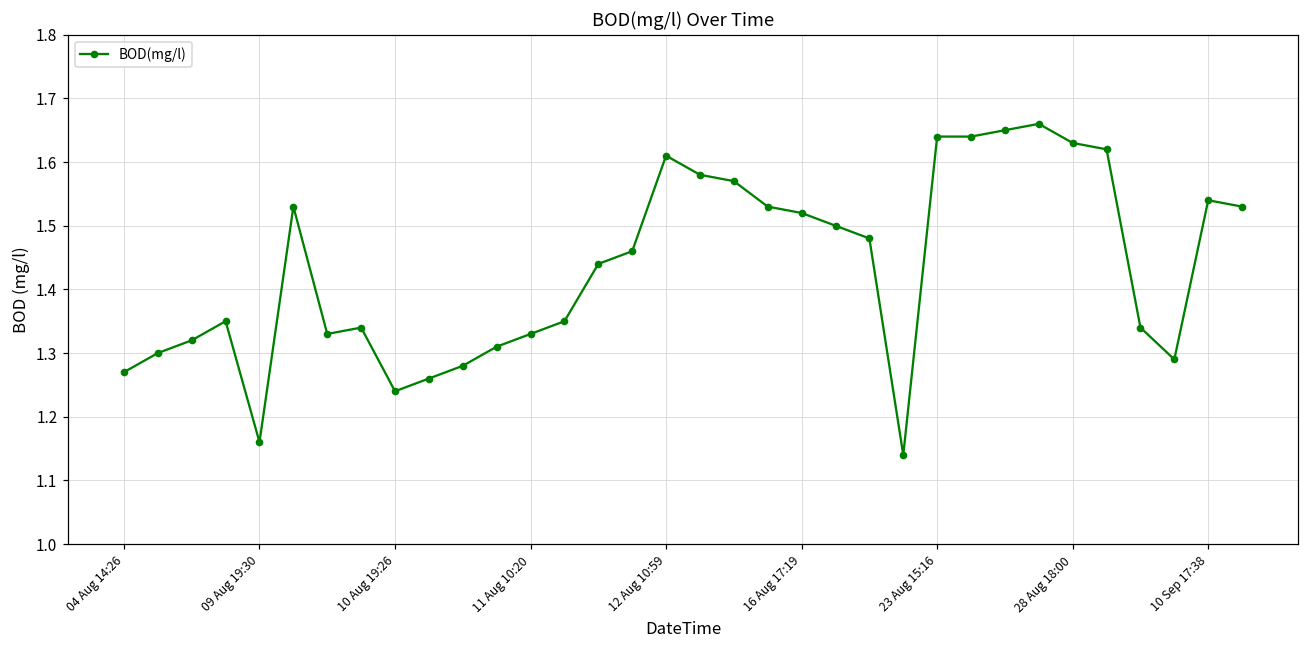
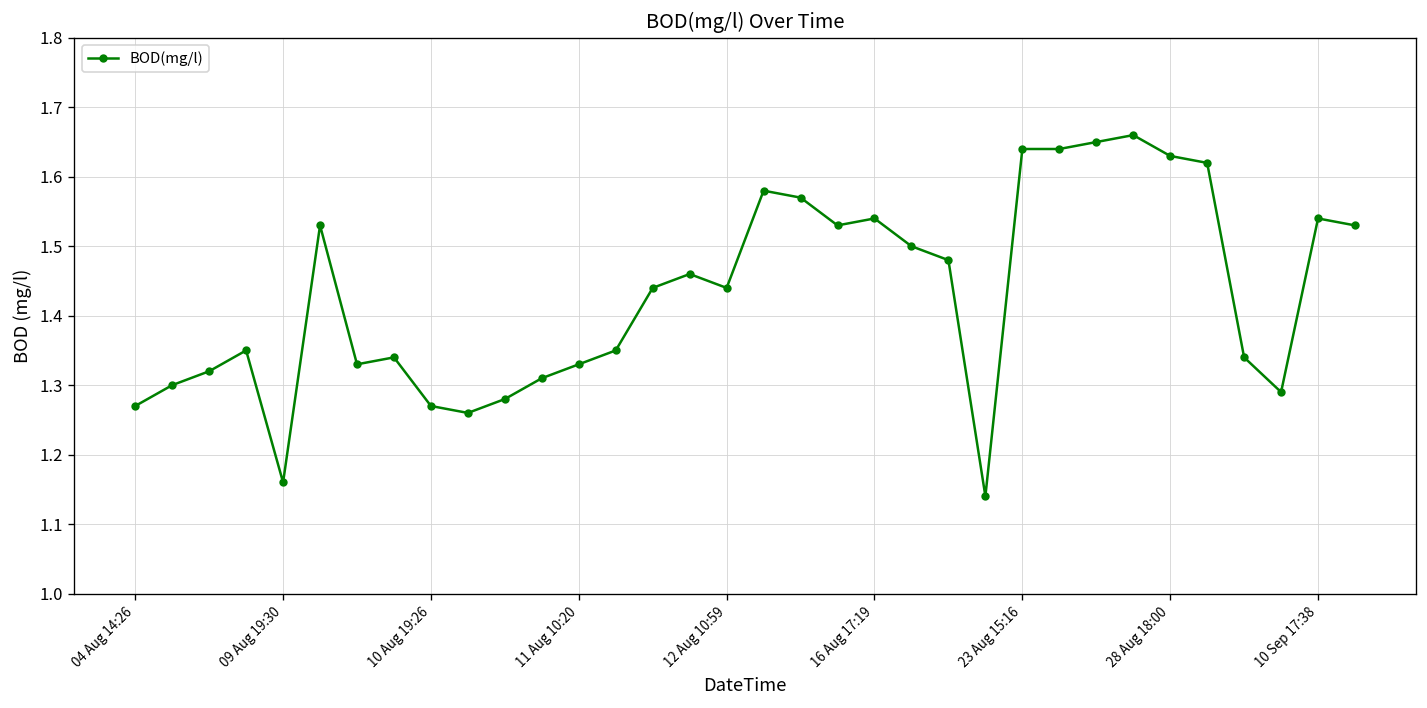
10 Aug 19:26: 1.24 -> 1.27
12 Aug 10:59: 1.61 -> 1.44
16 Aug 17:19: 1.52 -> 1.54
